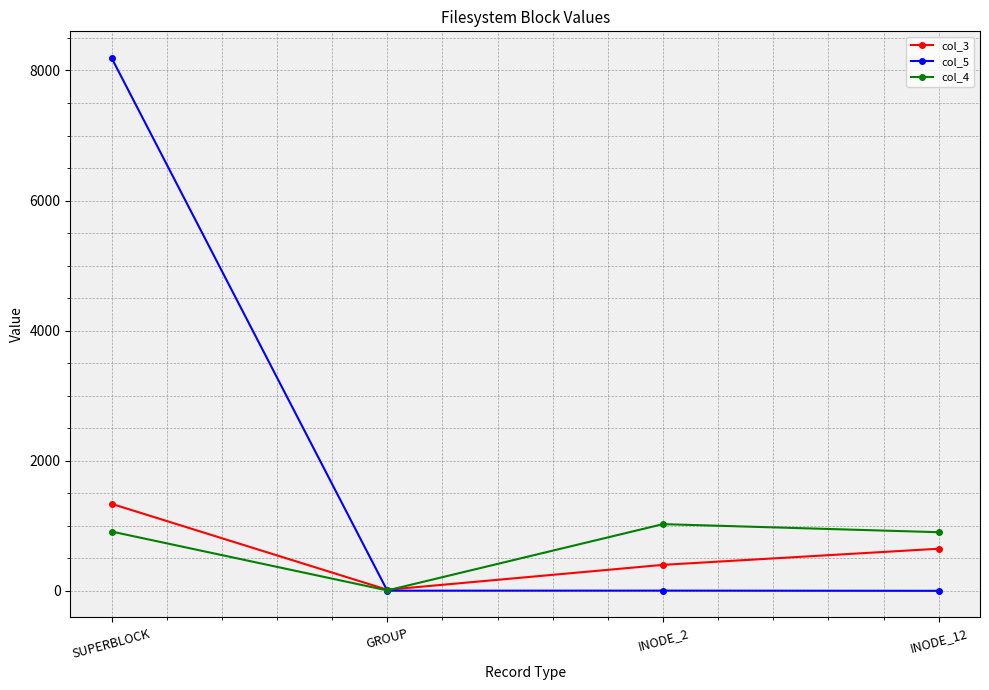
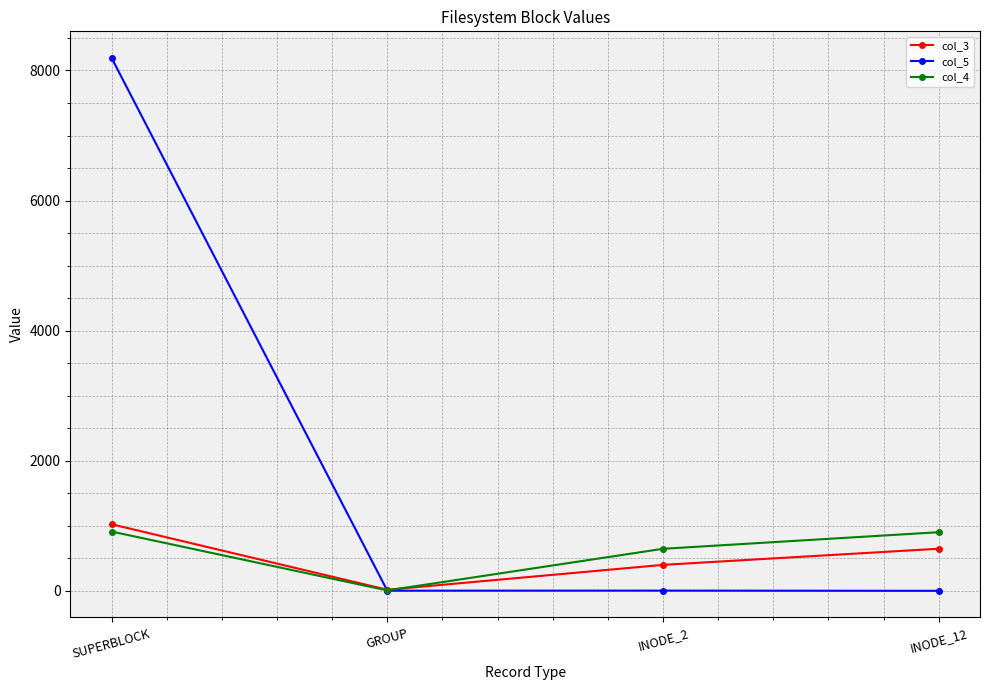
col_3, SUPERBLOCK: 1300 -> 1000
col_4, INODE_2: 1000 -> 600
